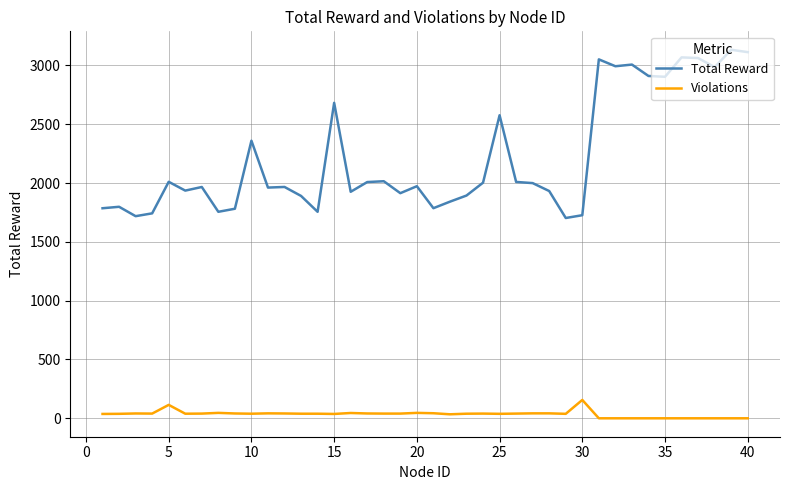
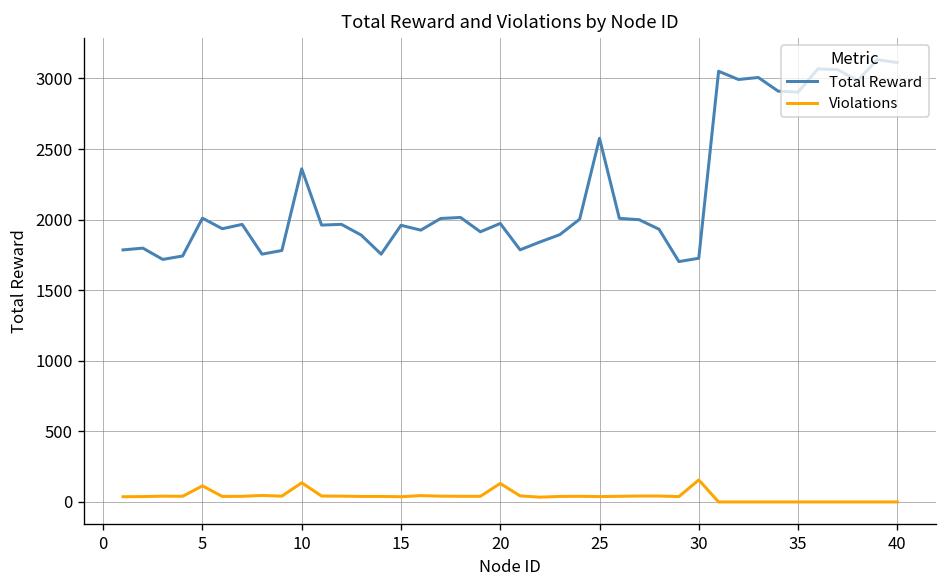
Violations, 10: 40 -> 140
Total Reward, 15: 2680 -> 1960
Violations, 20: 50 -> 130
